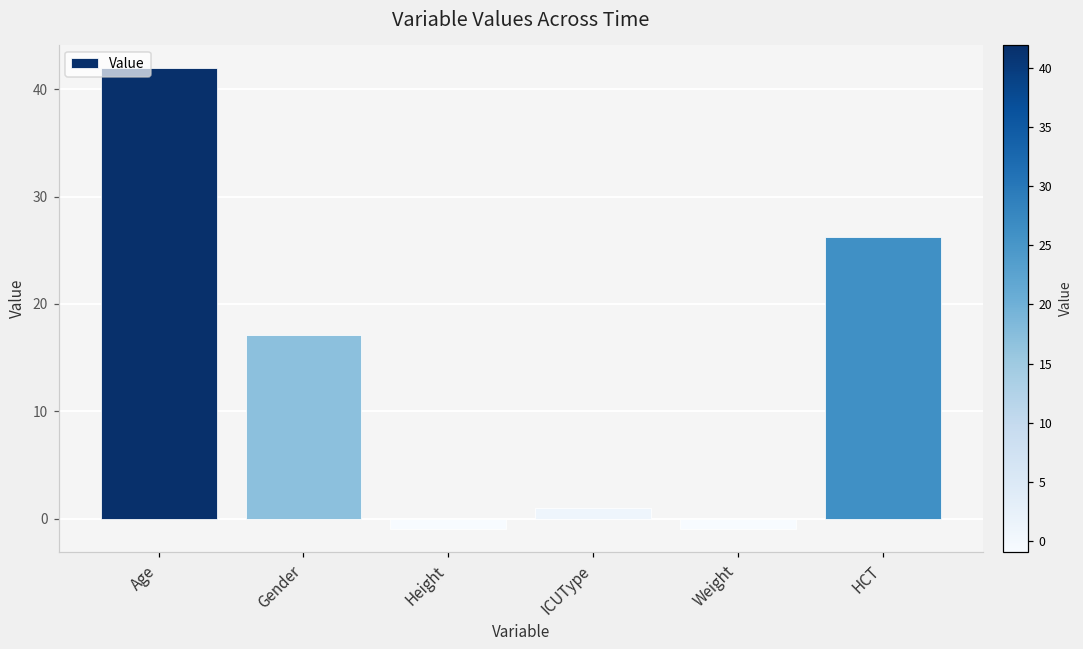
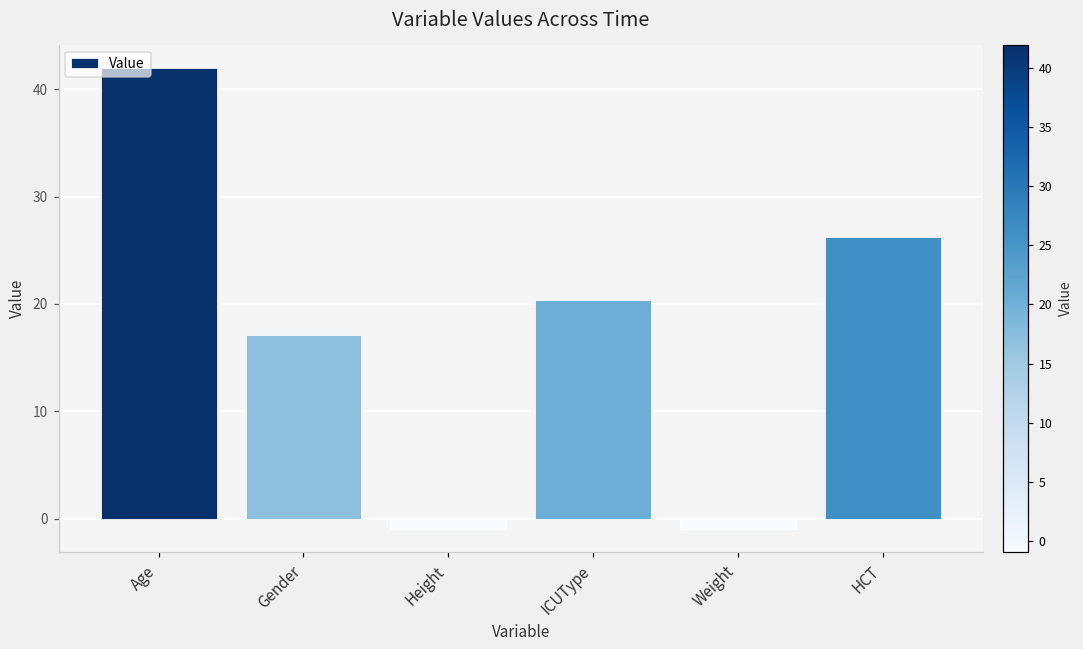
ICUType: 1 -> 20
